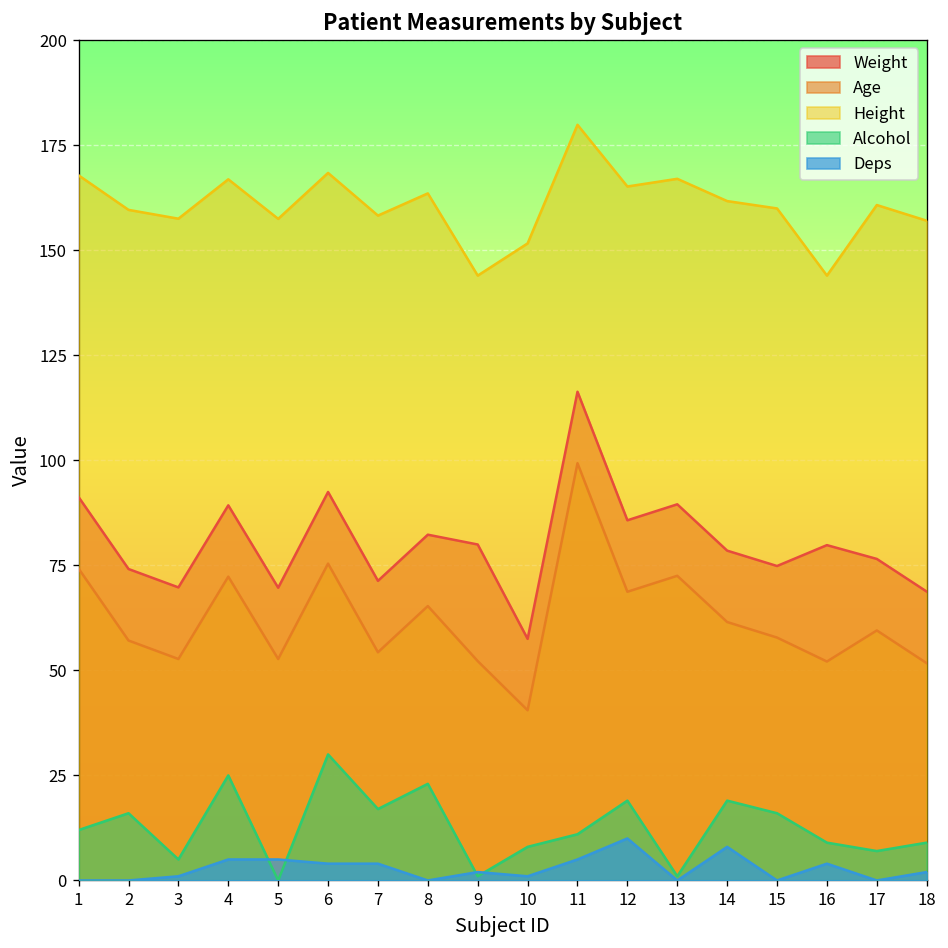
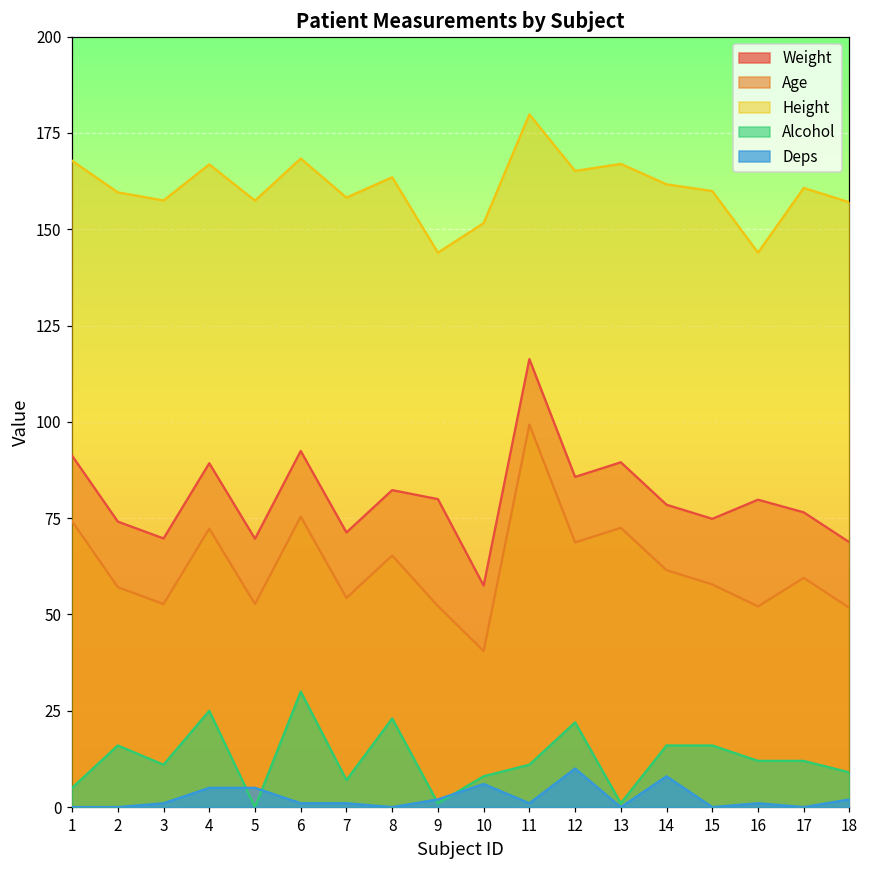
Alcohol, 1: 12 -> 5
Alcohol, 3: 5 -> 11
Deps, 6: 4 -> 1
Alcohol, 7: 17 -> 7
Deps, 7: 4 -> 1
Deps, 10: 1 -> 6
Deps, 11: 5 -> 1
Alcohol, 12: 19 -> 22
Alcohol, 14: 19 -> 16
Alcohol, 16: 9 -> 12
Deps, 16: 4 -> 1
Alcohol, 17: 7 -> 12
